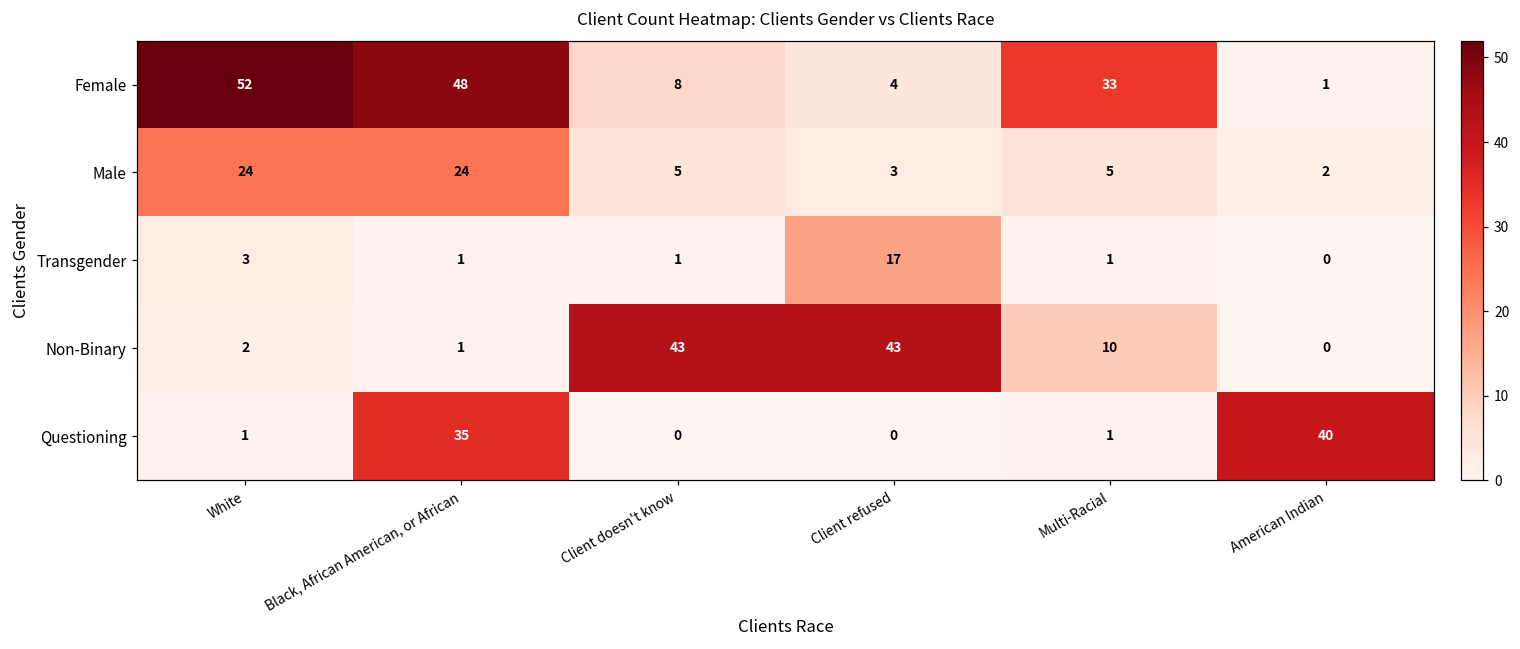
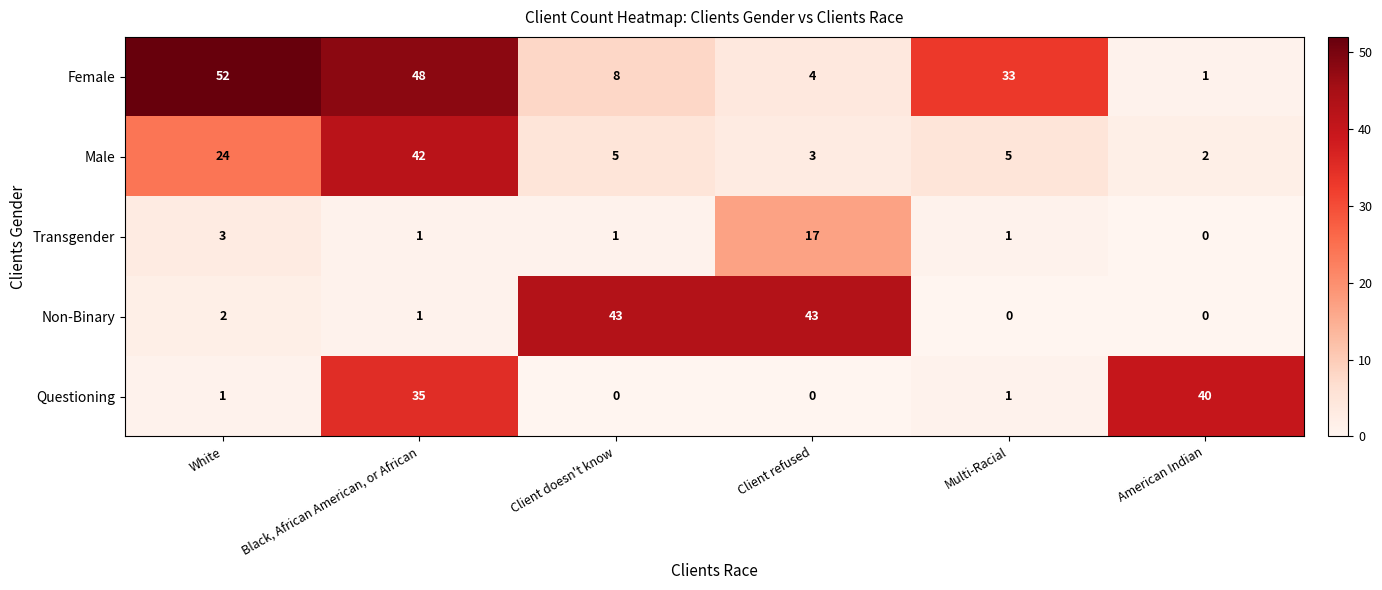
Male, Black, African American, or African: 24 -> 42
Non-Binary, Multi-Racial: 10 -> 0
